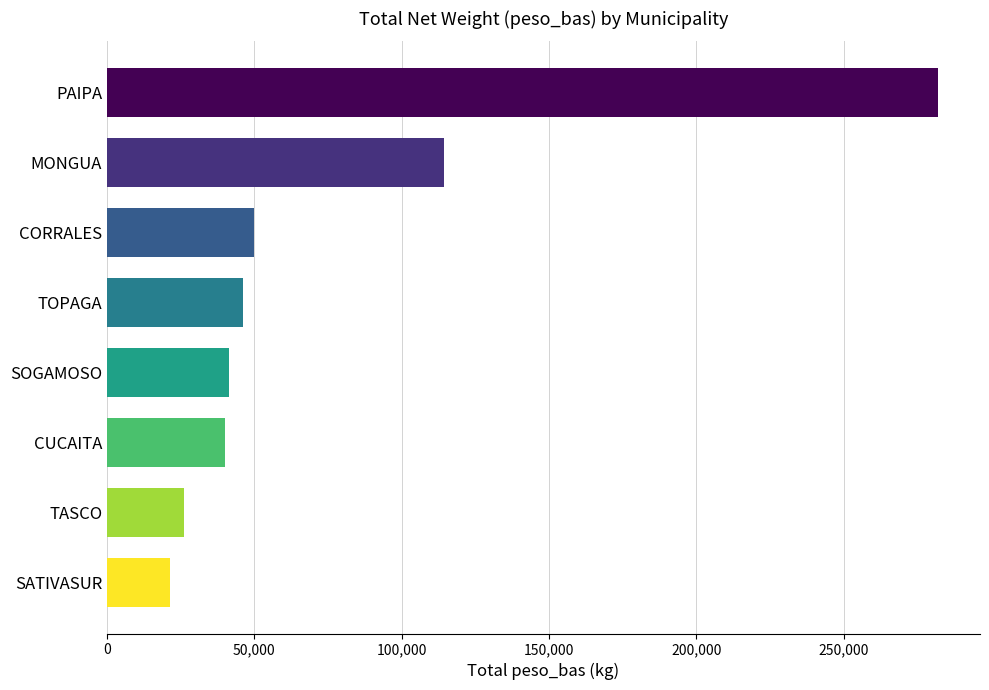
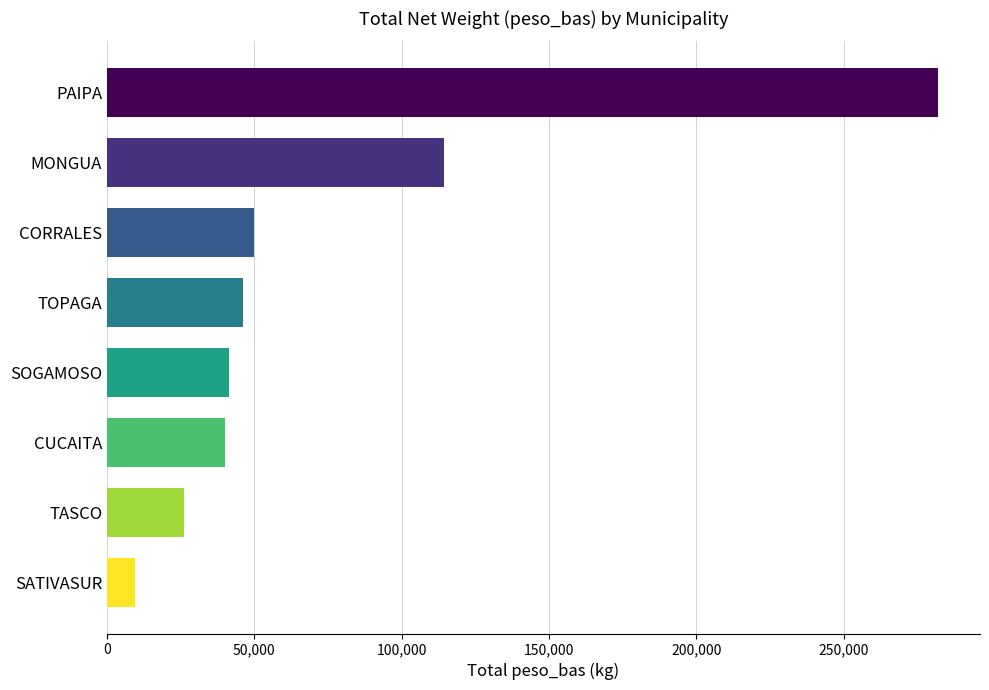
SATIVASUR: 21,000 -> 9,000
